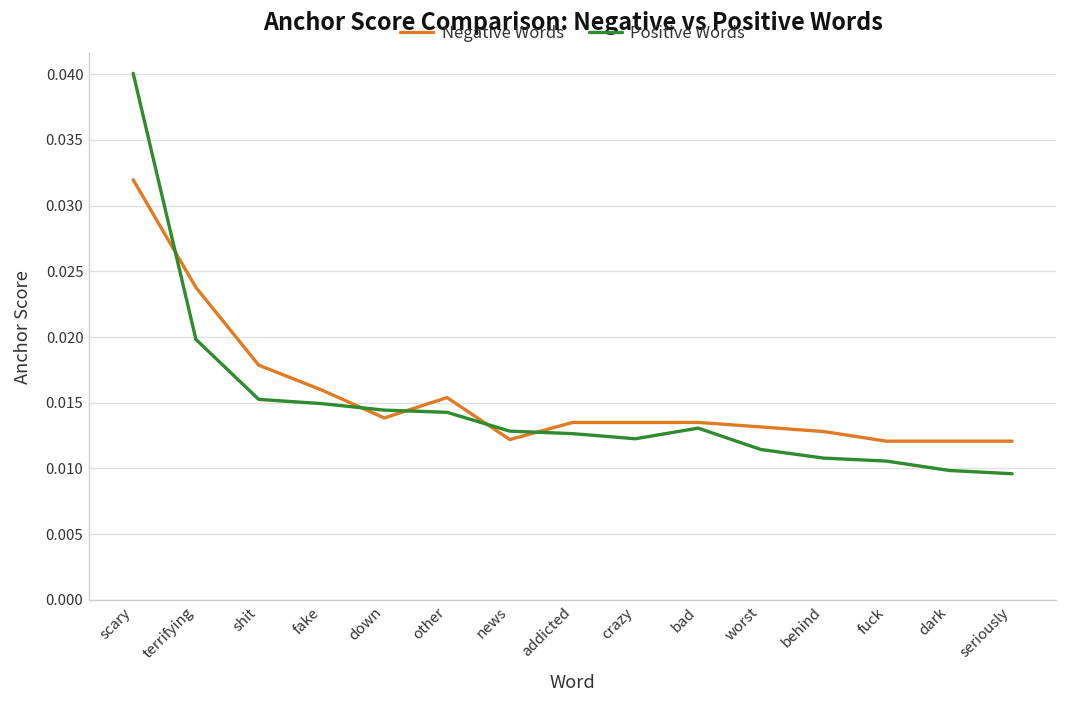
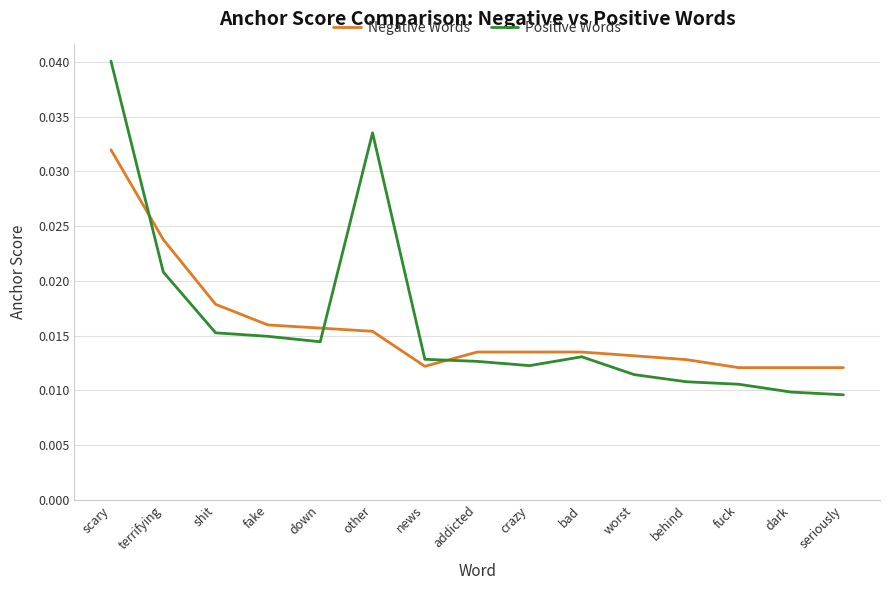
Positive Words, terrifying: 0.0198 -> 0.0208
Negative Words, down: 0.0138 -> 0.0157
Positive Words, other: 0.0143 -> 0.0335
